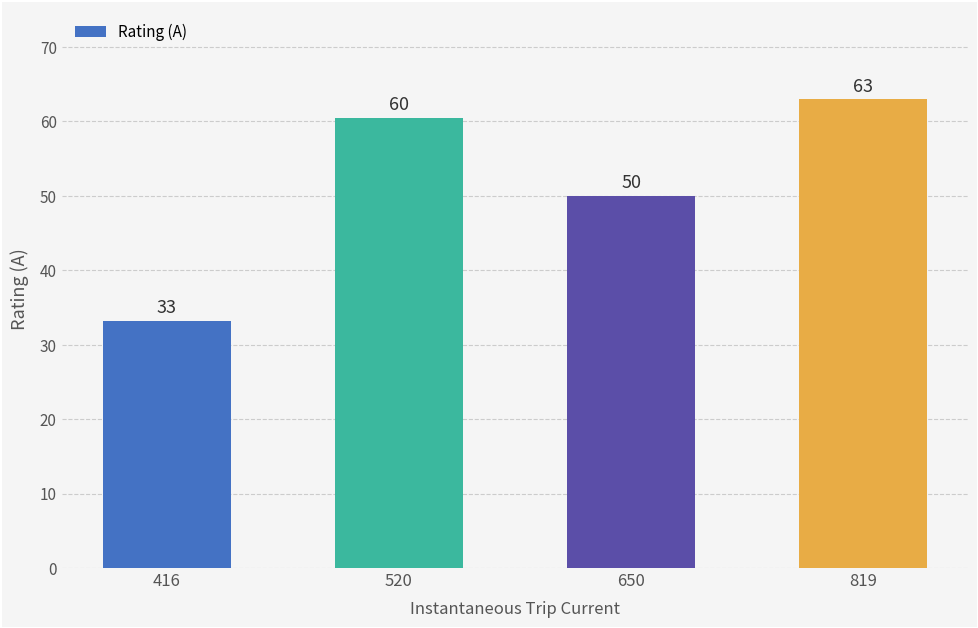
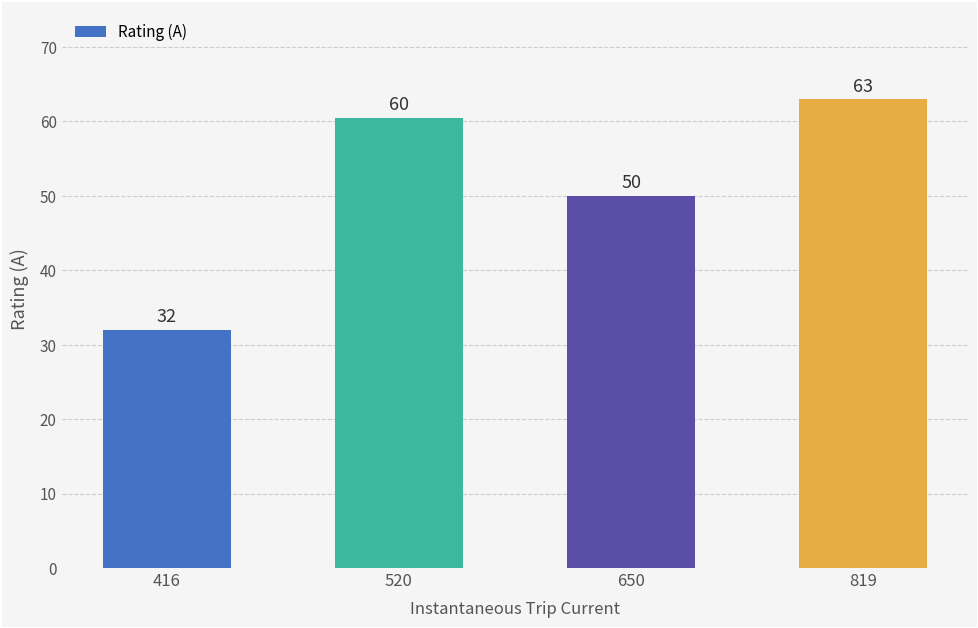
416: 33 -> 32
